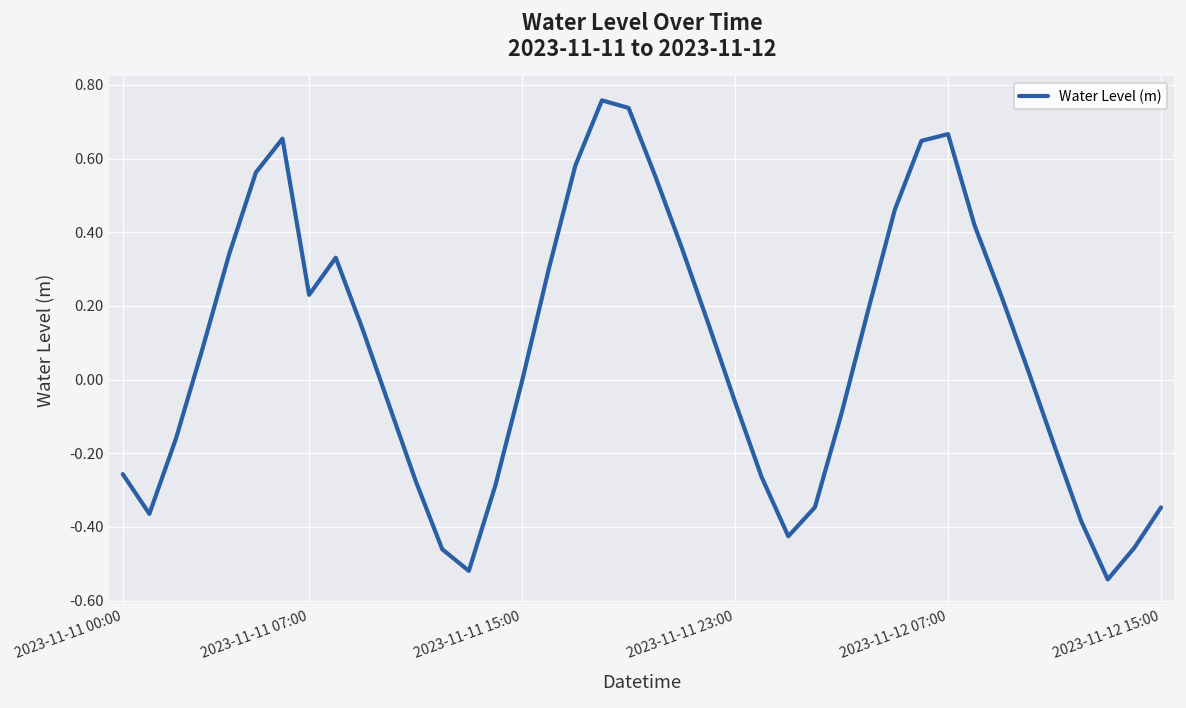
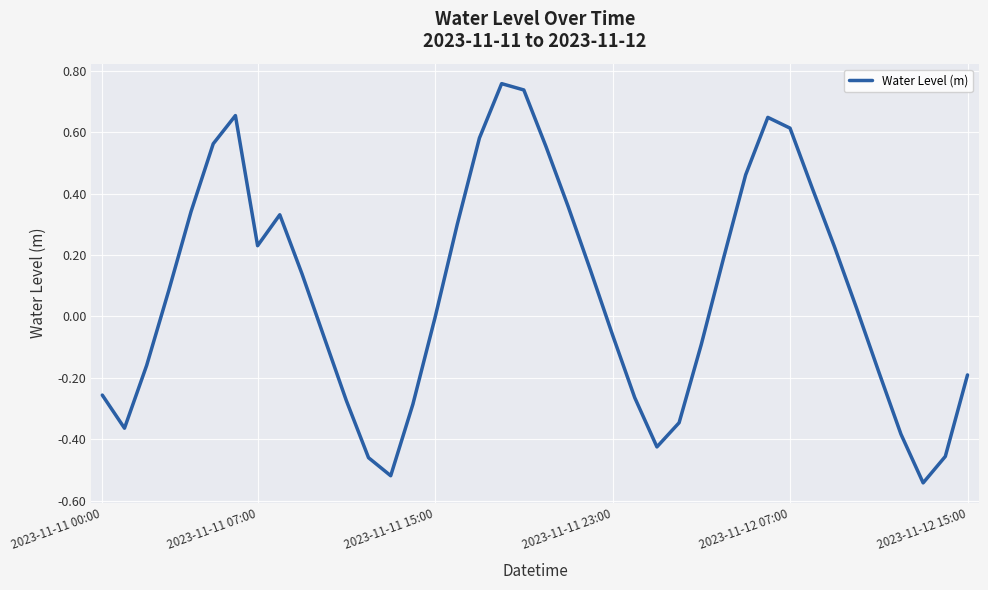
2023-11-12 07:00: 0.67 -> 0.61
2023-11-12 15:00: -0.35 -> -0.19
